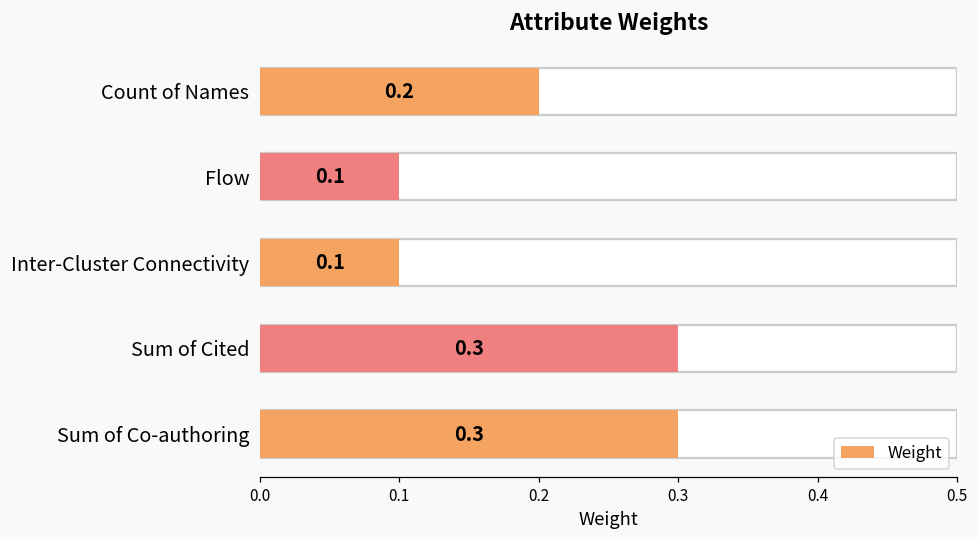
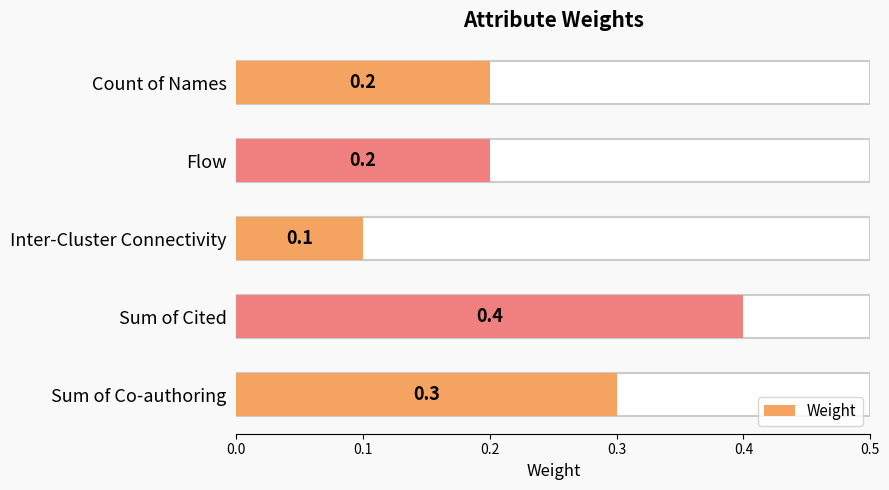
Weight, Flow: 0.1 -> 0.2
Weight, Sum of Cited: 0.3 -> 0.4
